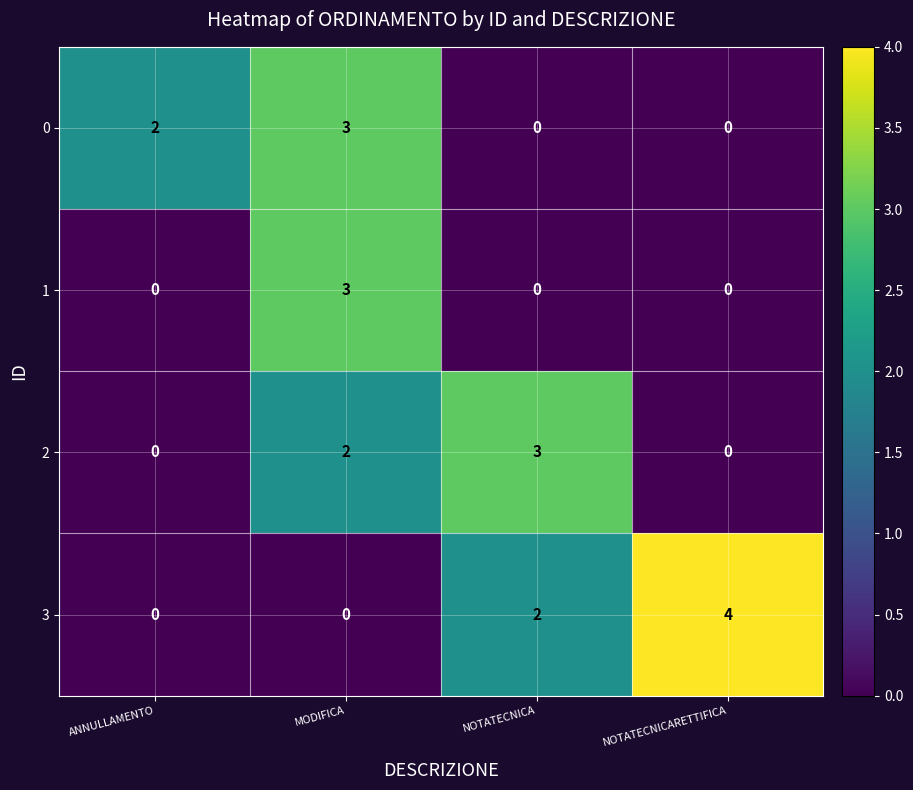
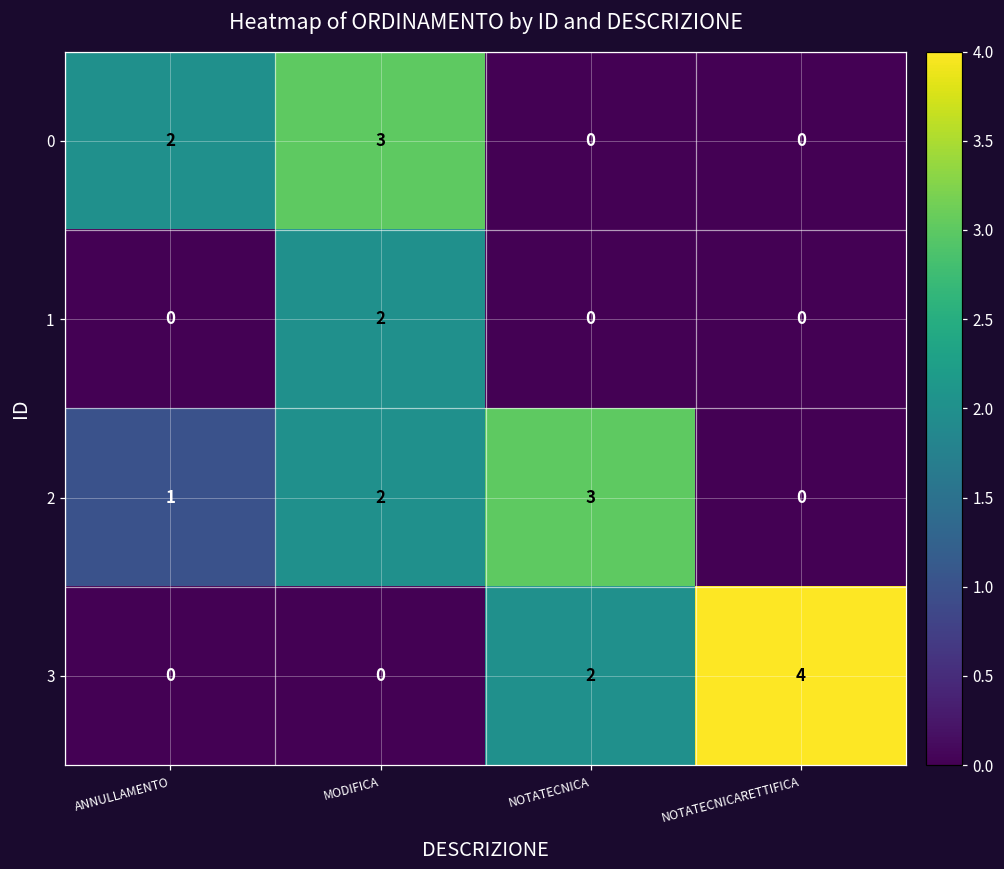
1, MODIFICA: 3 -> 2
2, ANNULLAMENTO: 0 -> 1
